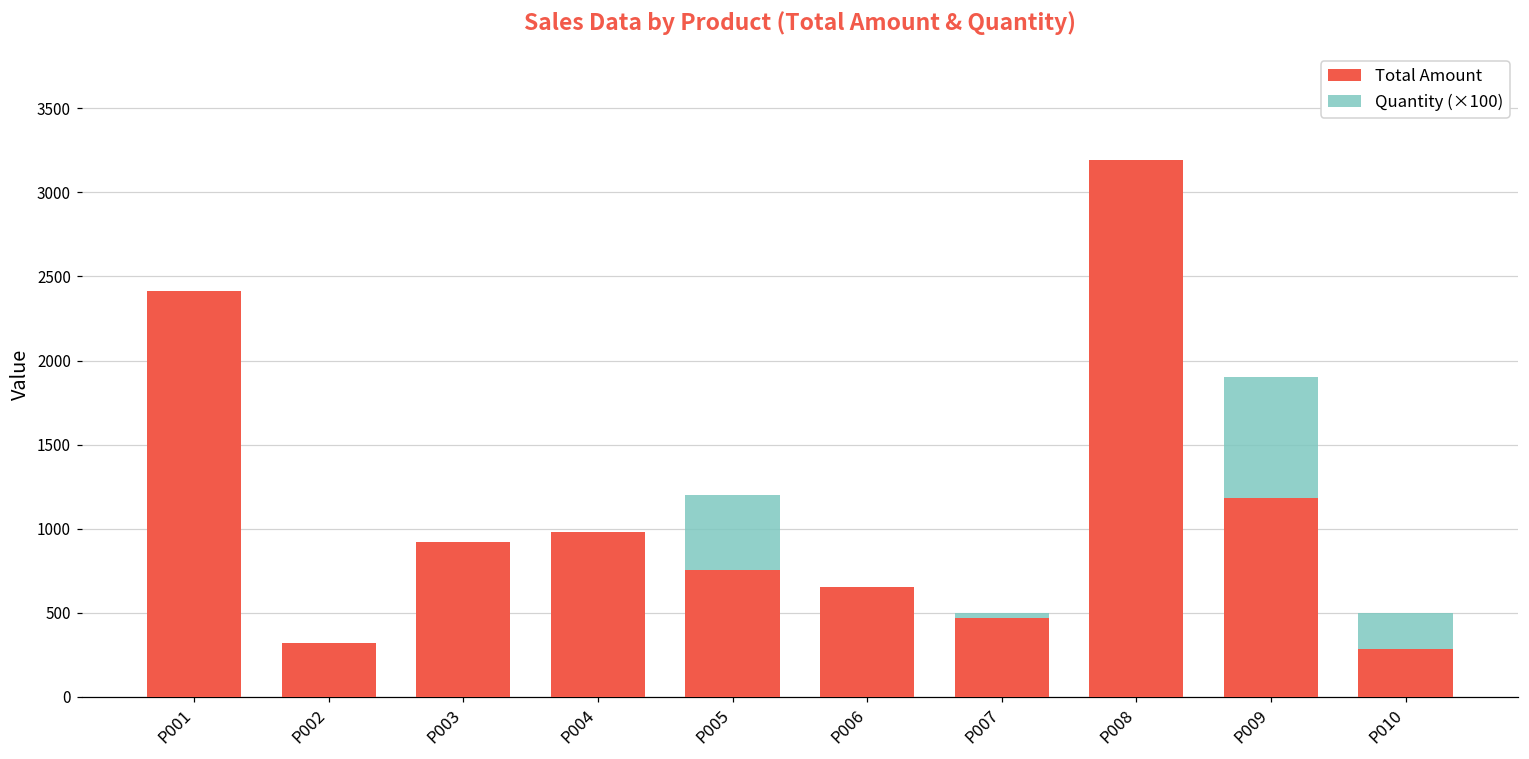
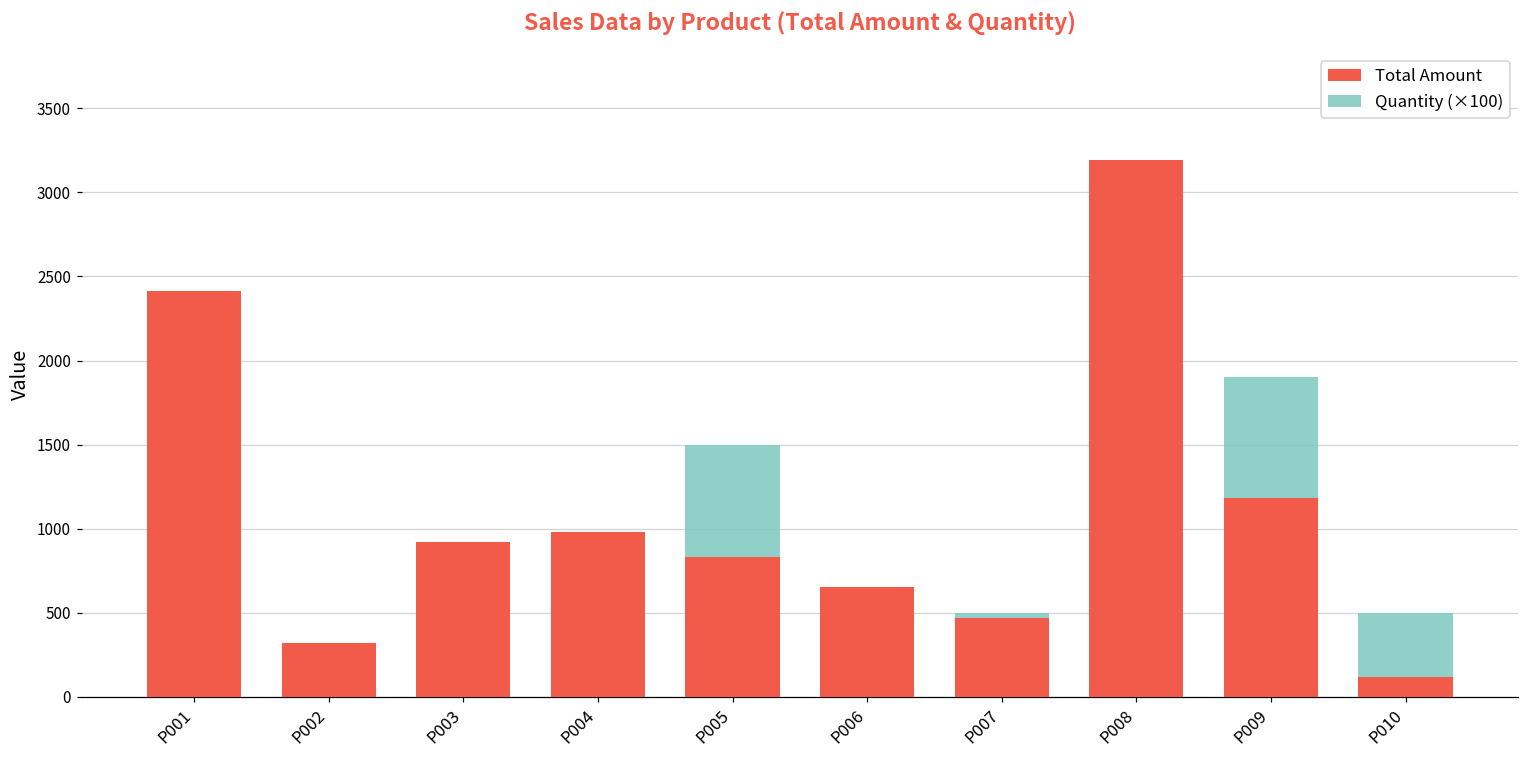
Total Amount, P005: 750 -> 830
Quantity (×100), P005: 1200 -> 1500
Total Amount, P010: 280 -> 120
